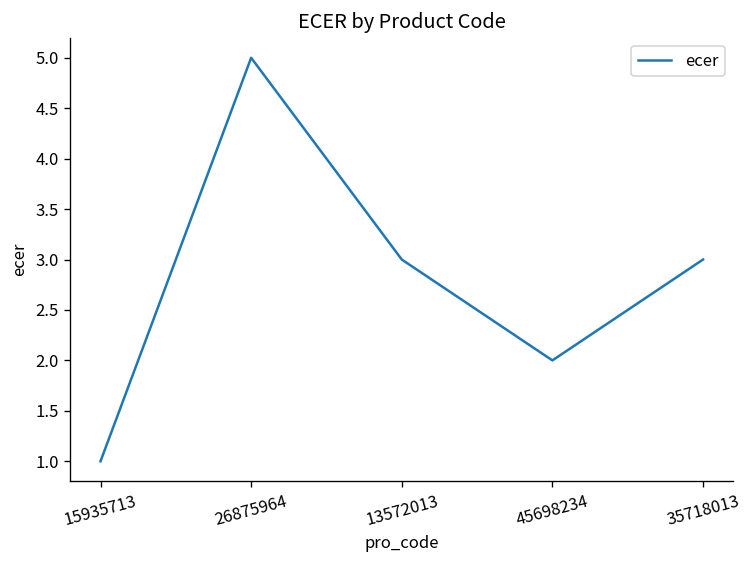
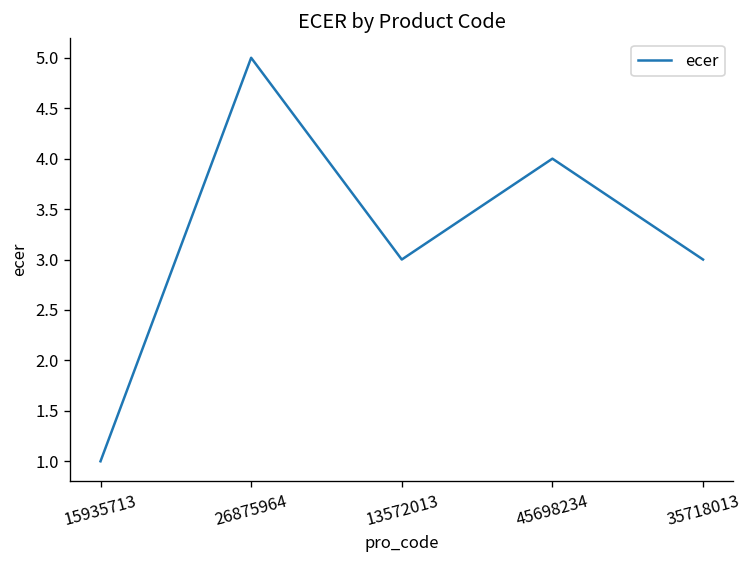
45698234: 2 -> 4
